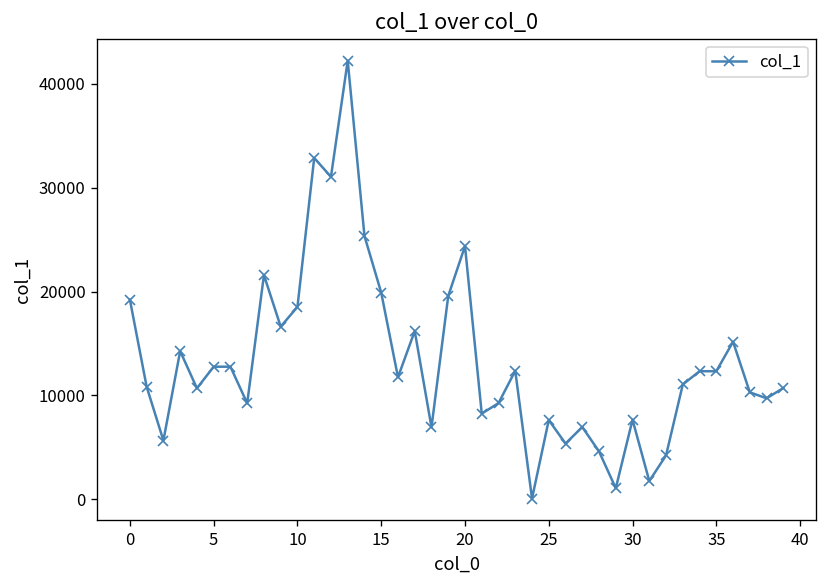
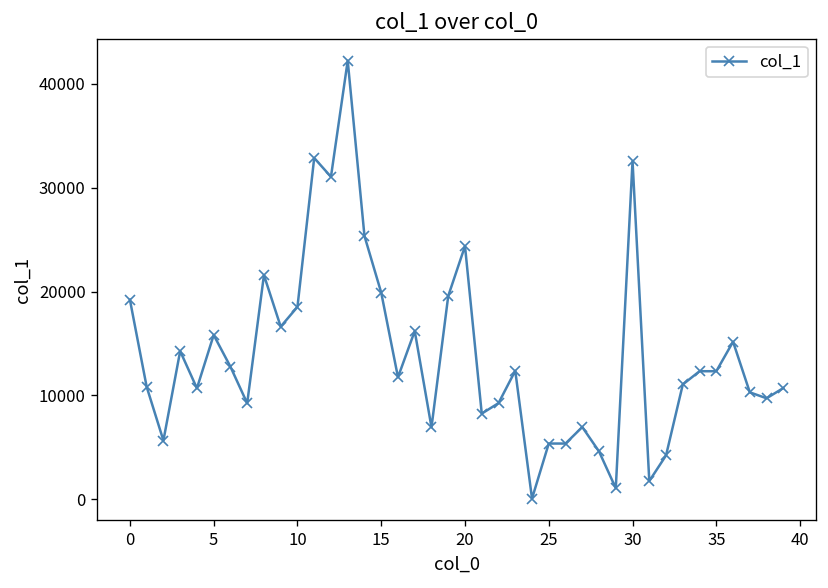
5: 13000 -> 16000
25: 8000 -> 5000
30: 8000 -> 33000
